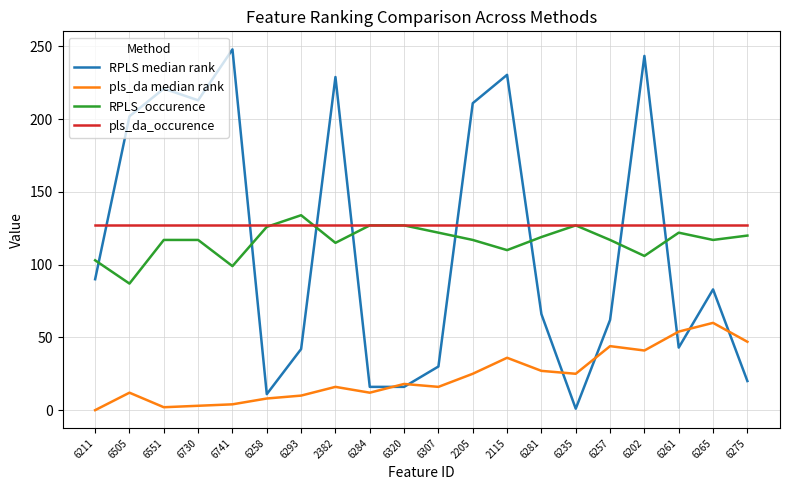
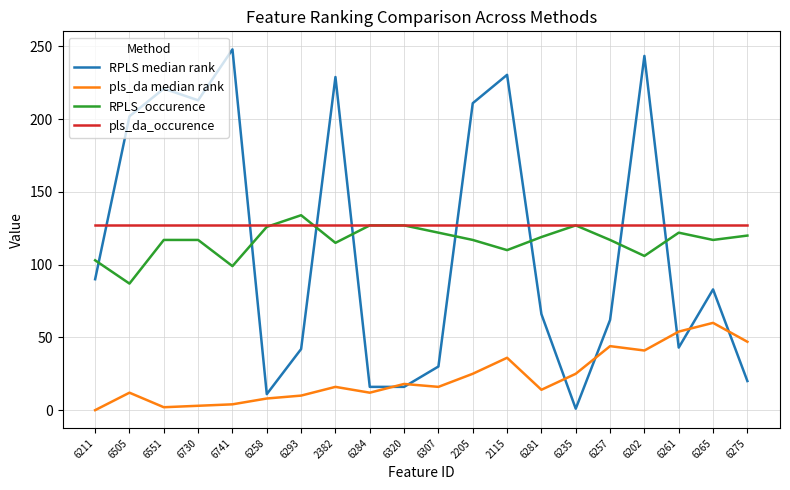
pls_da median rank, 6281: 27 -> 14
